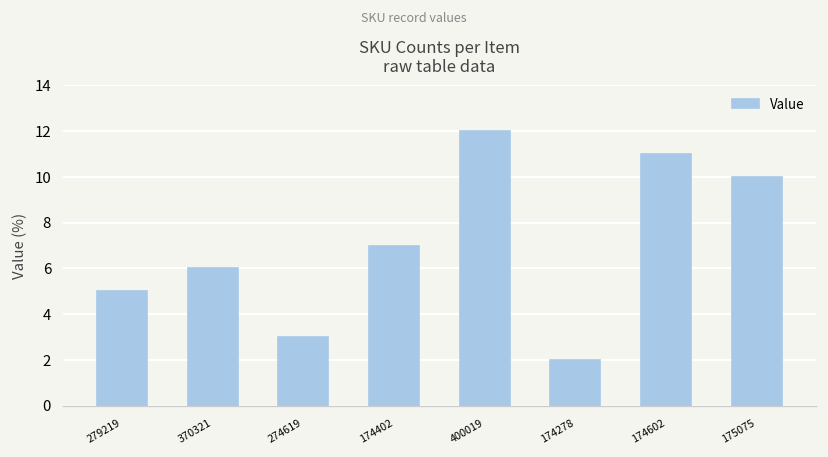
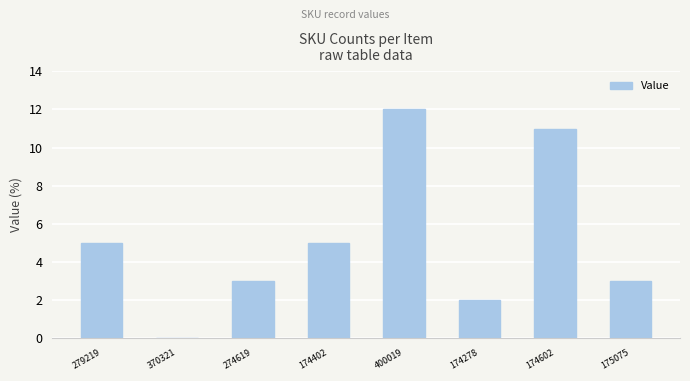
370321: 6 -> 0
174402: 7 -> 5
175075: 10 -> 3
